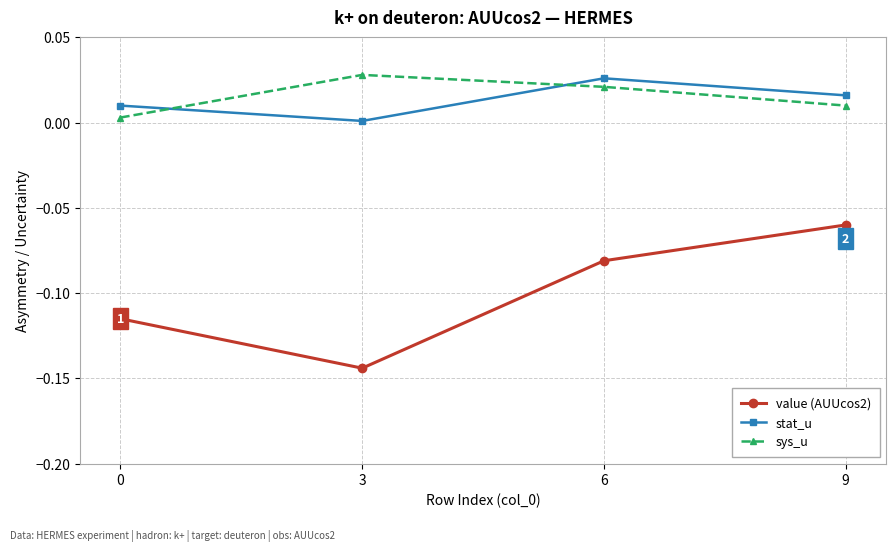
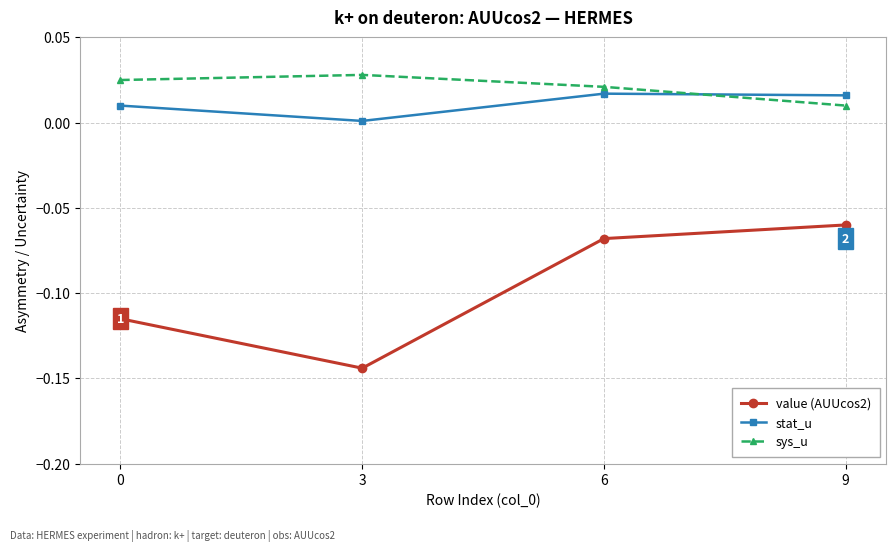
sys_u, 0: 0.003 -> 0.025
value (AUUcos2), 6: -0.081 -> -0.068
stat_u, 6: 0.026 -> 0.017
